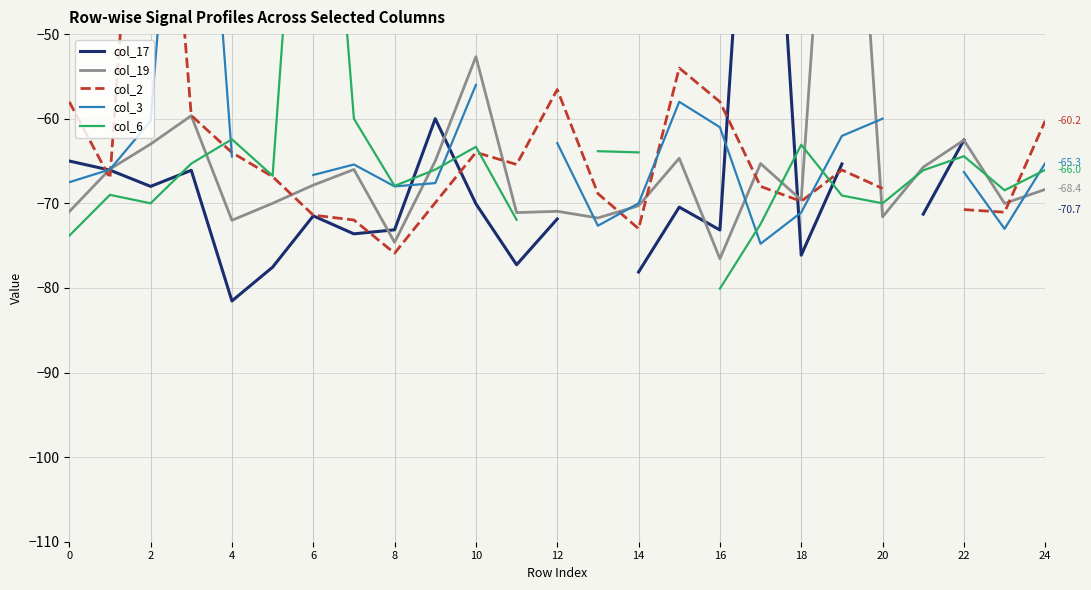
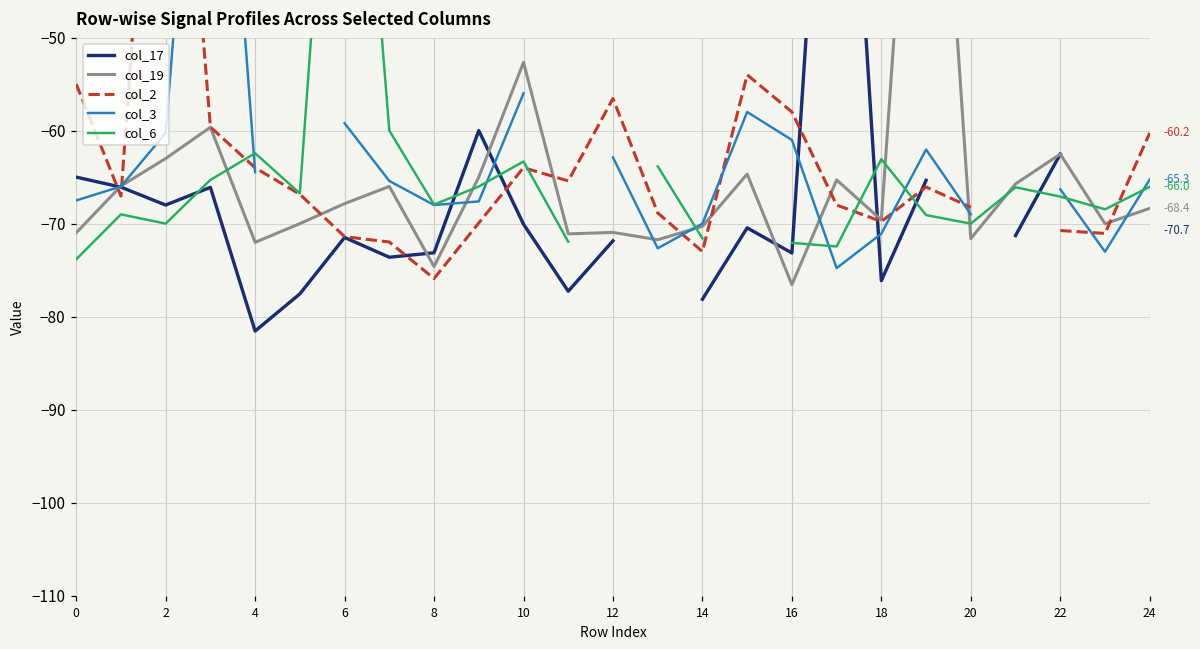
col_2, 0: -58 -> -55
col_3, 6: -67 -> -59
col_6, 14: -64 -> -72
col_6, 16: -80 -> -72
col_3, 20: -60 -> -69
col_6, 22: -64 -> -67
